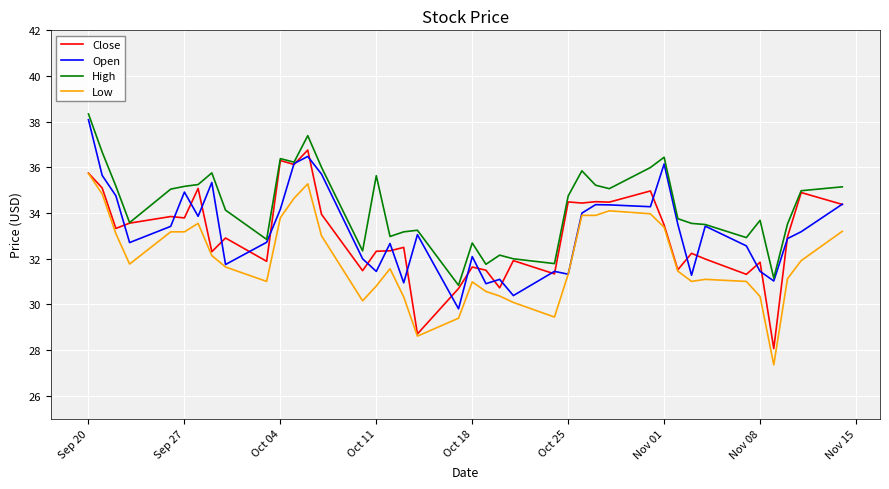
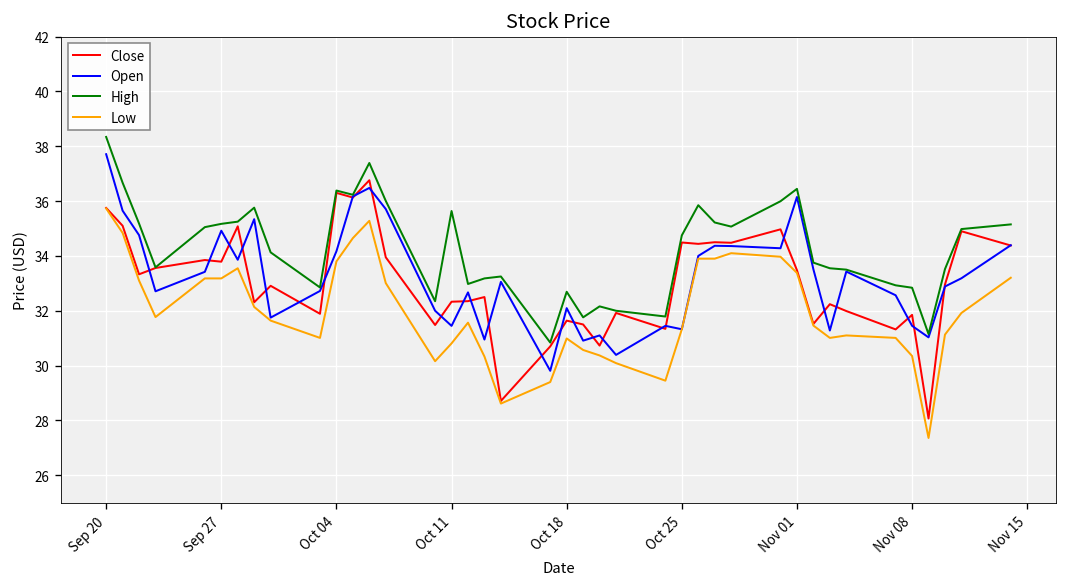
Open, Sep 20: 38.1 -> 37.7
High, Nov 08: 33.7 -> 32.8
